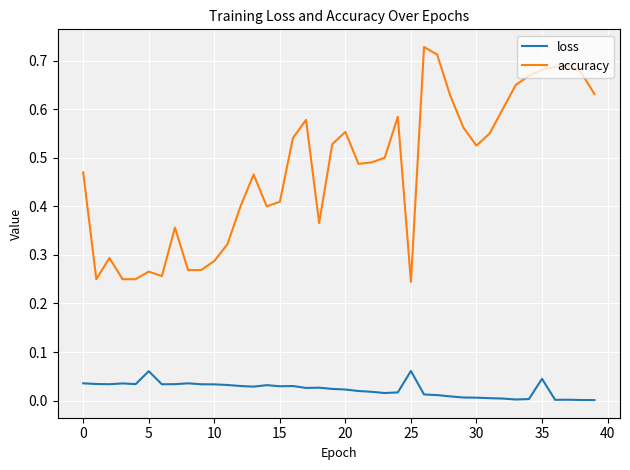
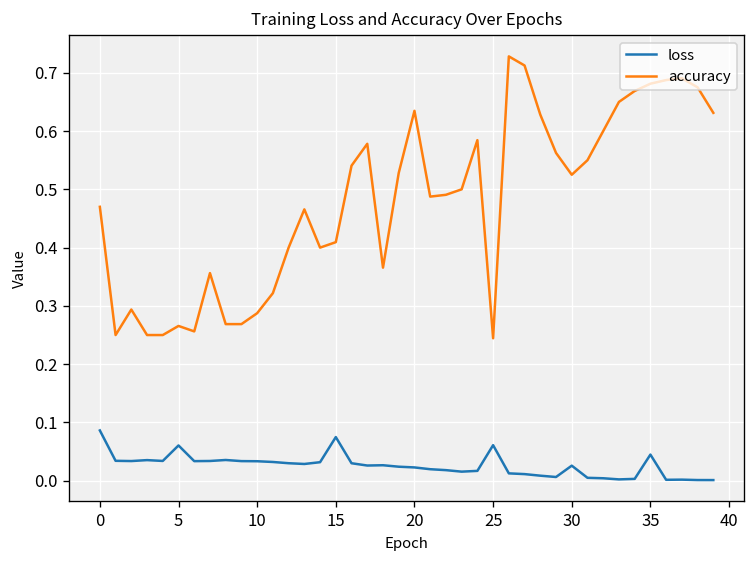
loss, 0: 0.04 -> 0.09
loss, 15: 0.03 -> 0.07
accuracy, 20: 0.55 -> 0.63
loss, 30: 0.01 -> 0.03
